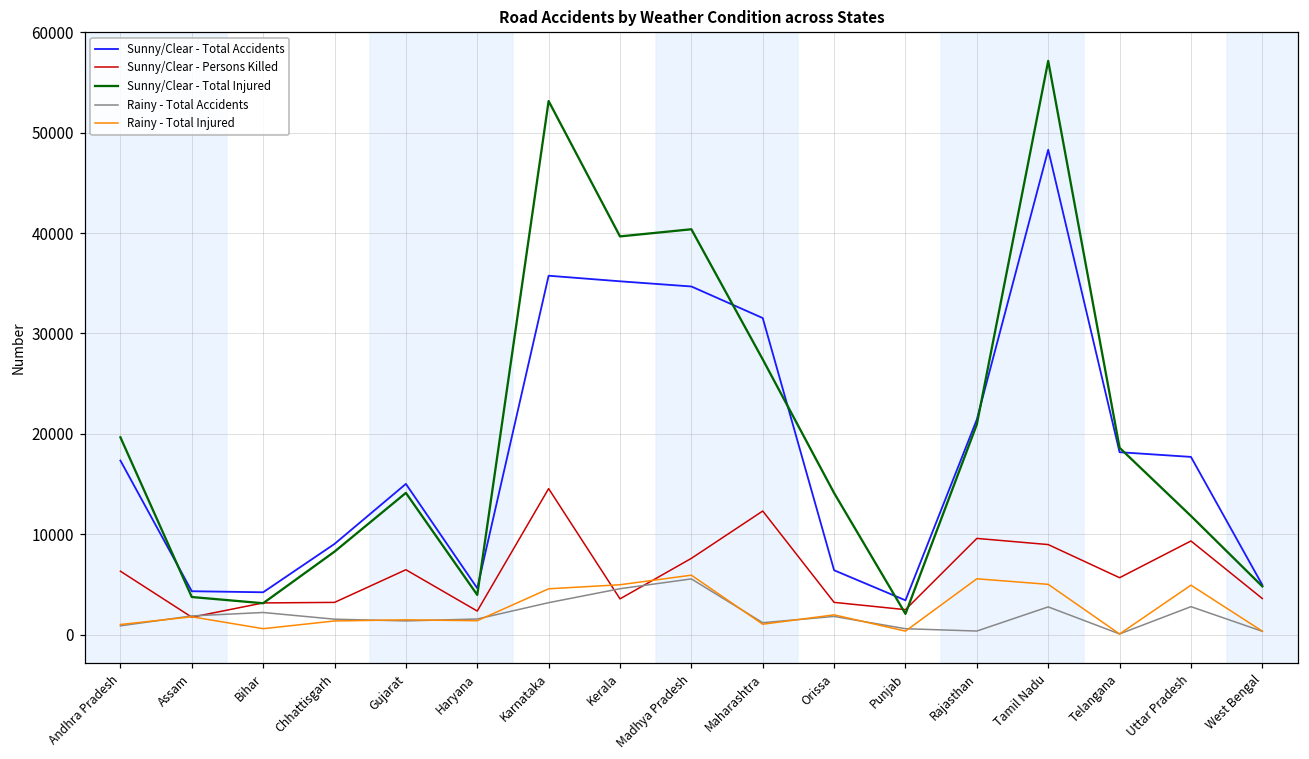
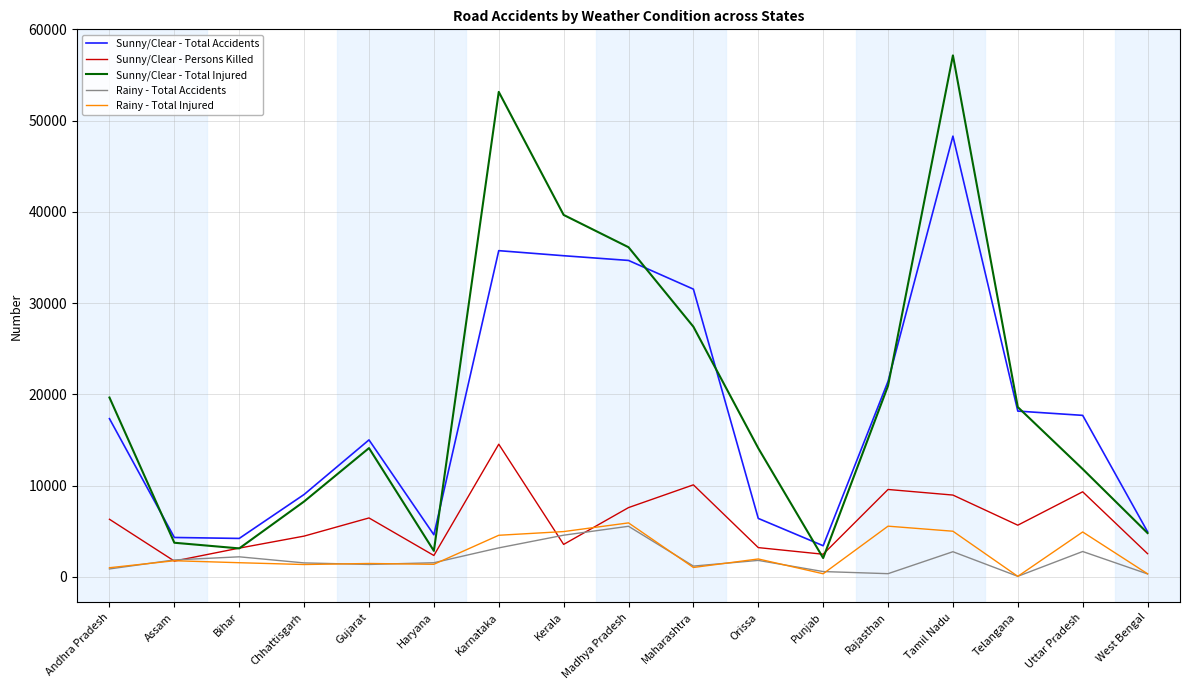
Rainy - Total Injured, Bihar: 1000 -> 2000
Sunny/Clear - Persons Killed, Chhattisgarh: 3000 -> 4000
Sunny/Clear - Total Injured, Haryana: 4000 -> 3000
Sunny/Clear - Total Injured, Madhya Pradesh: 40000 -> 36000
Sunny/Clear - Persons Killed, Maharashtra: 12000 -> 10000
Sunny/Clear - Persons Killed, West Bengal: 4000 -> 3000
